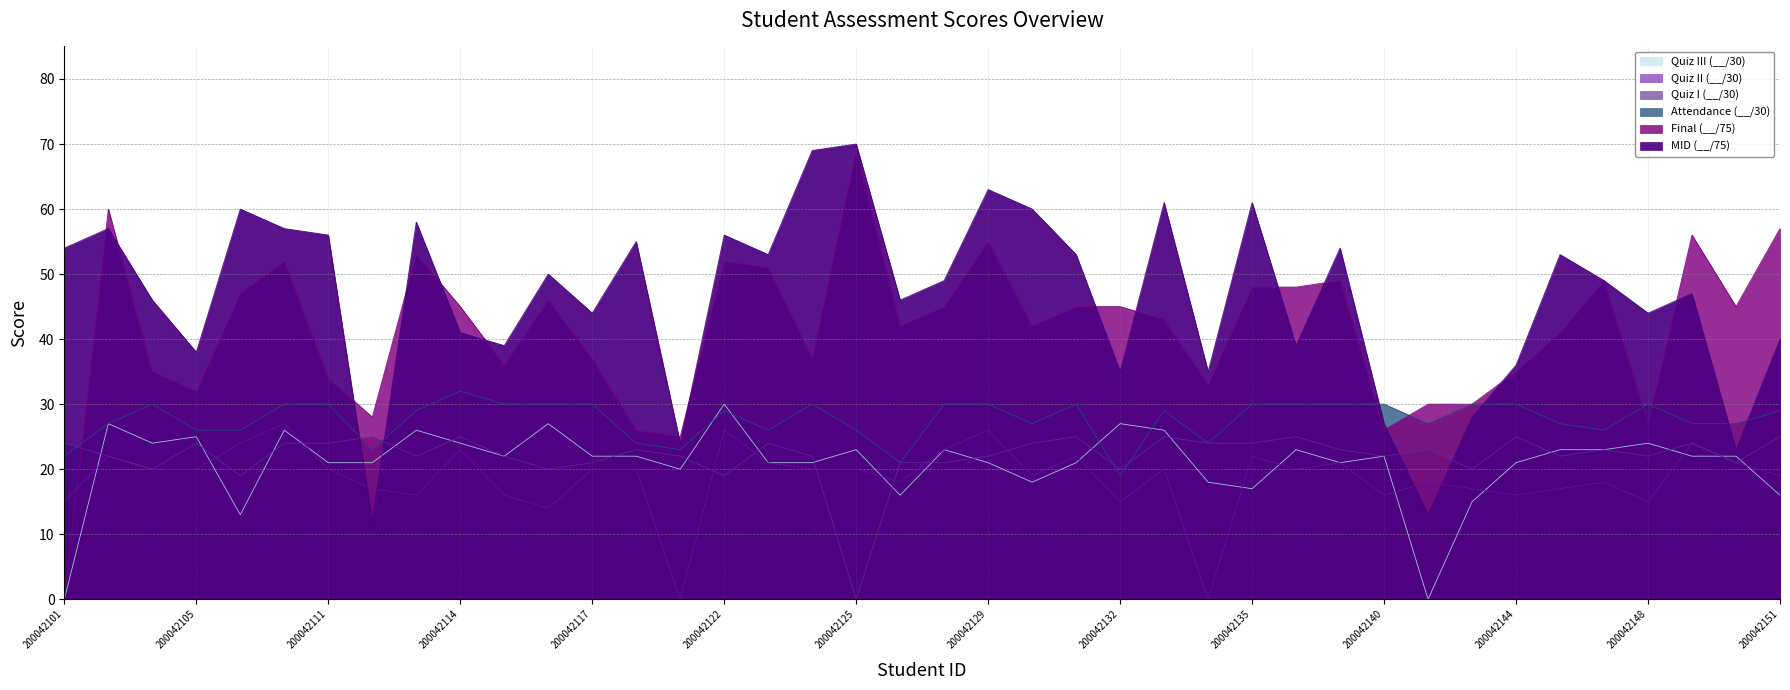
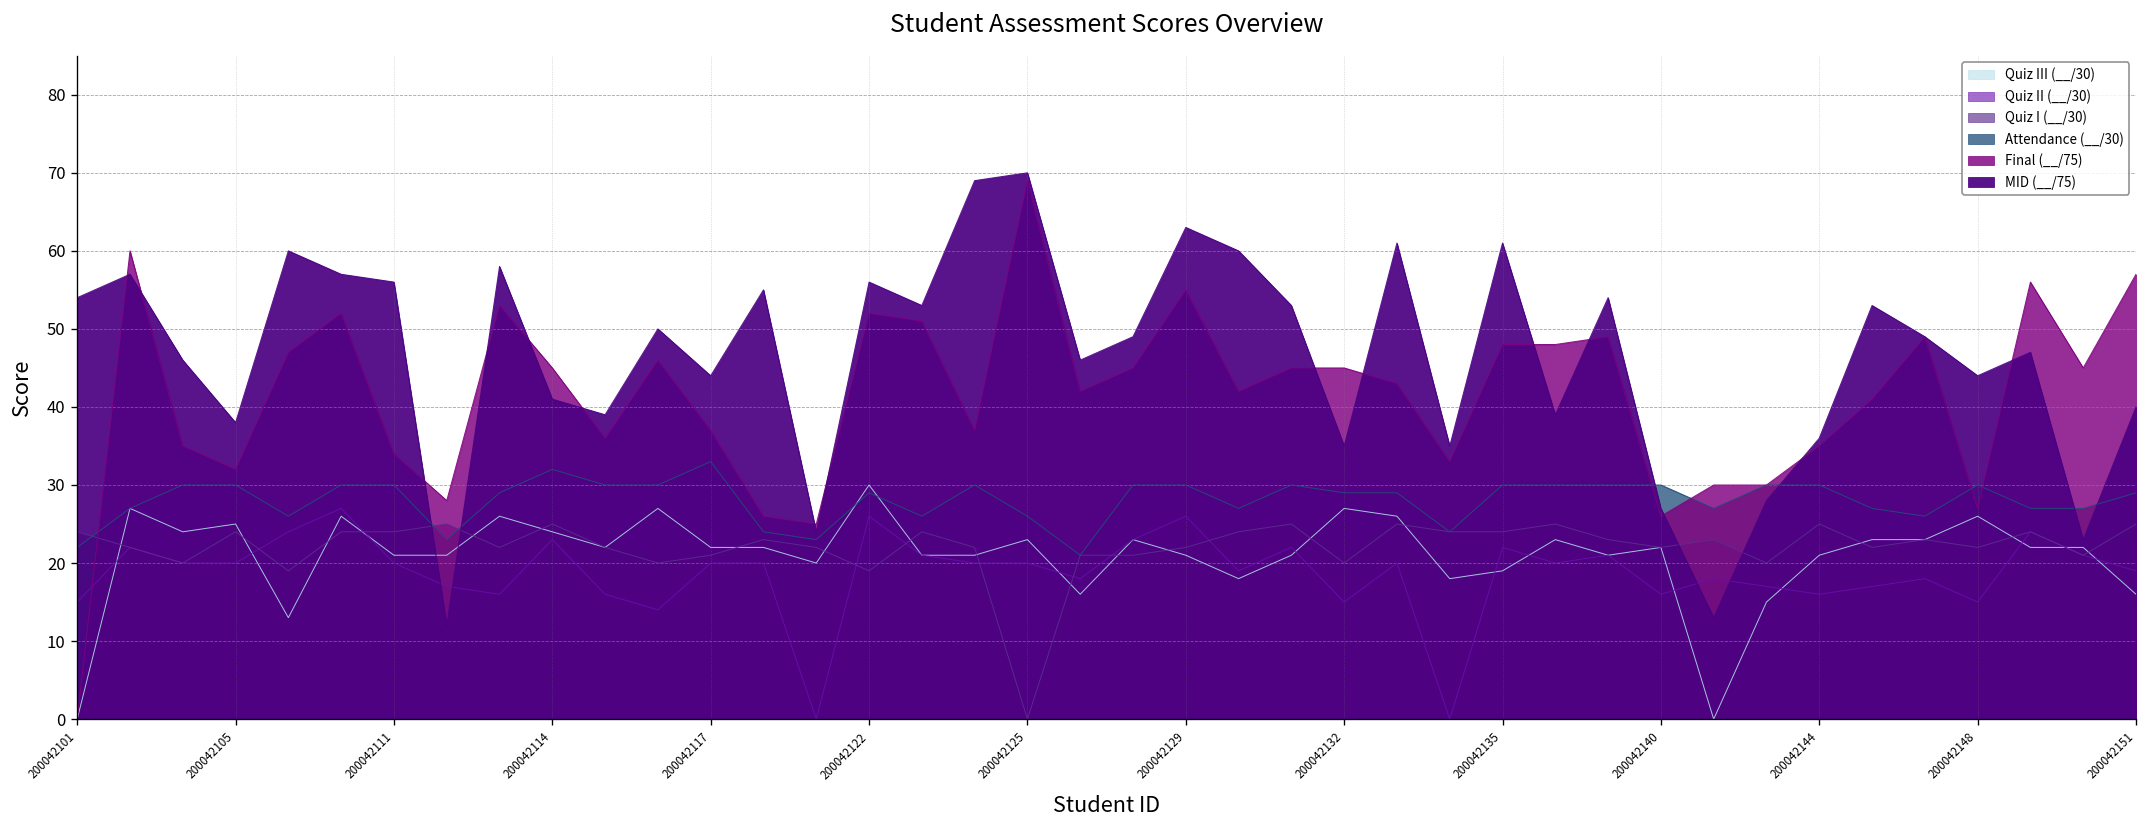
Attendance (__/30), 200042105: 26 -> 30
Attendance (__/30), 200042117: 30 -> 33
Attendance (__/30), 200042132: 19 -> 29
Quiz III (__/30), 200042135: 17 -> 19
Quiz III (__/30), 200042148: 24 -> 26
